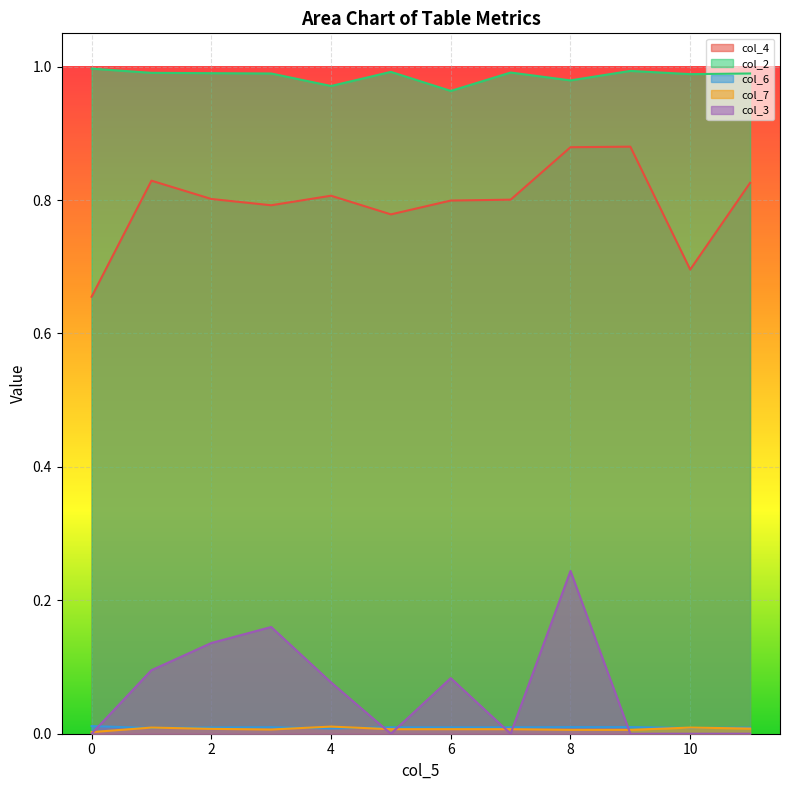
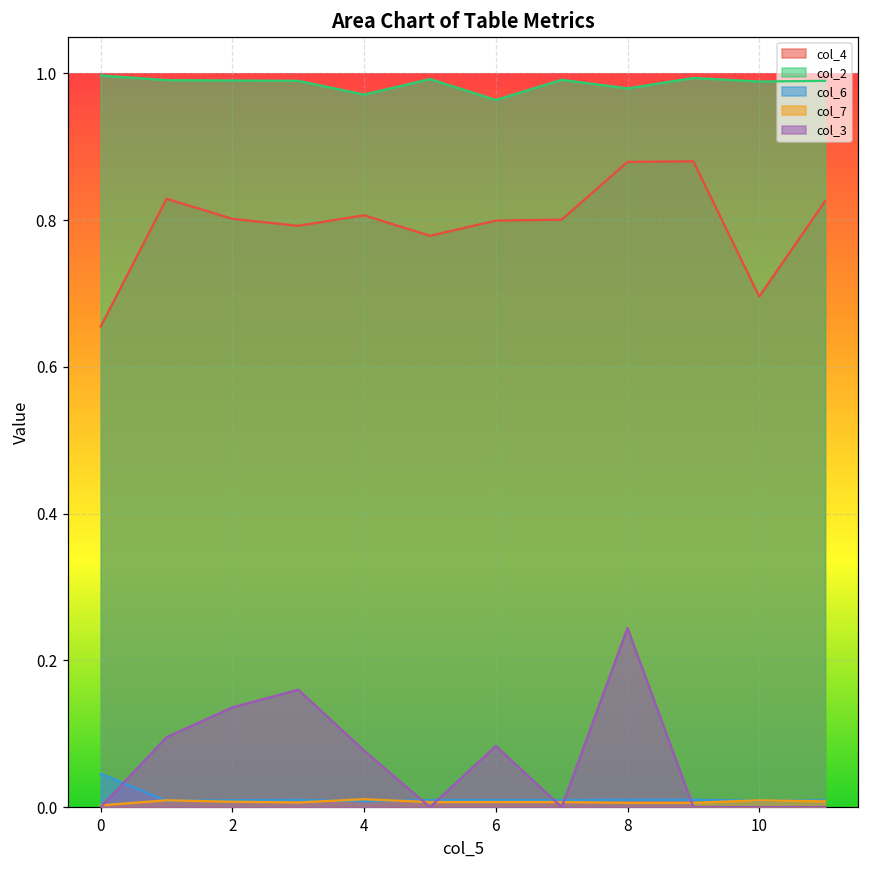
col_6, 0: 0.01 -> 0.05
